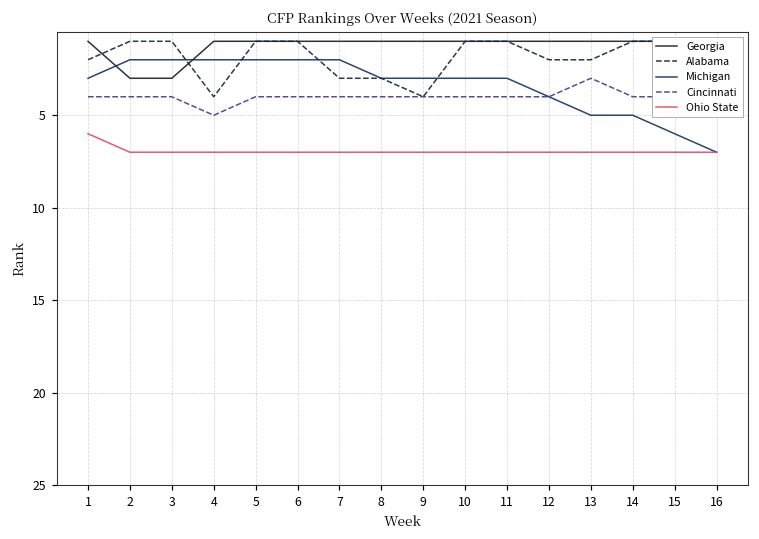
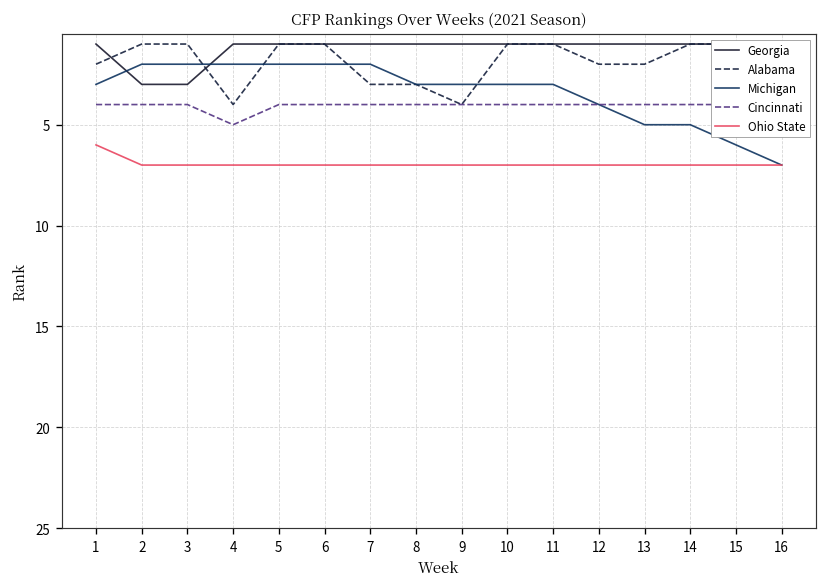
Cincinnati, 13: 3 -> 4
